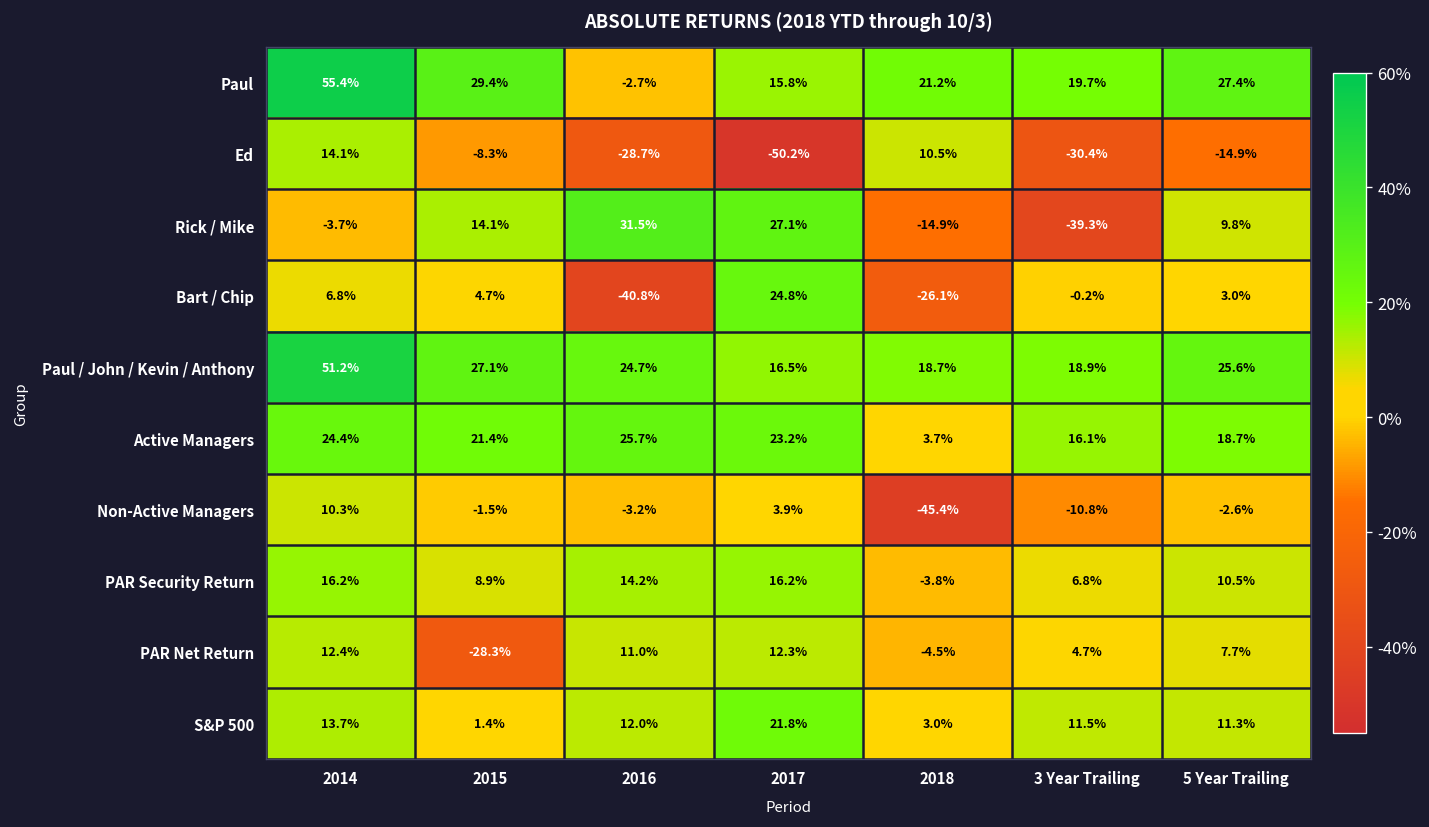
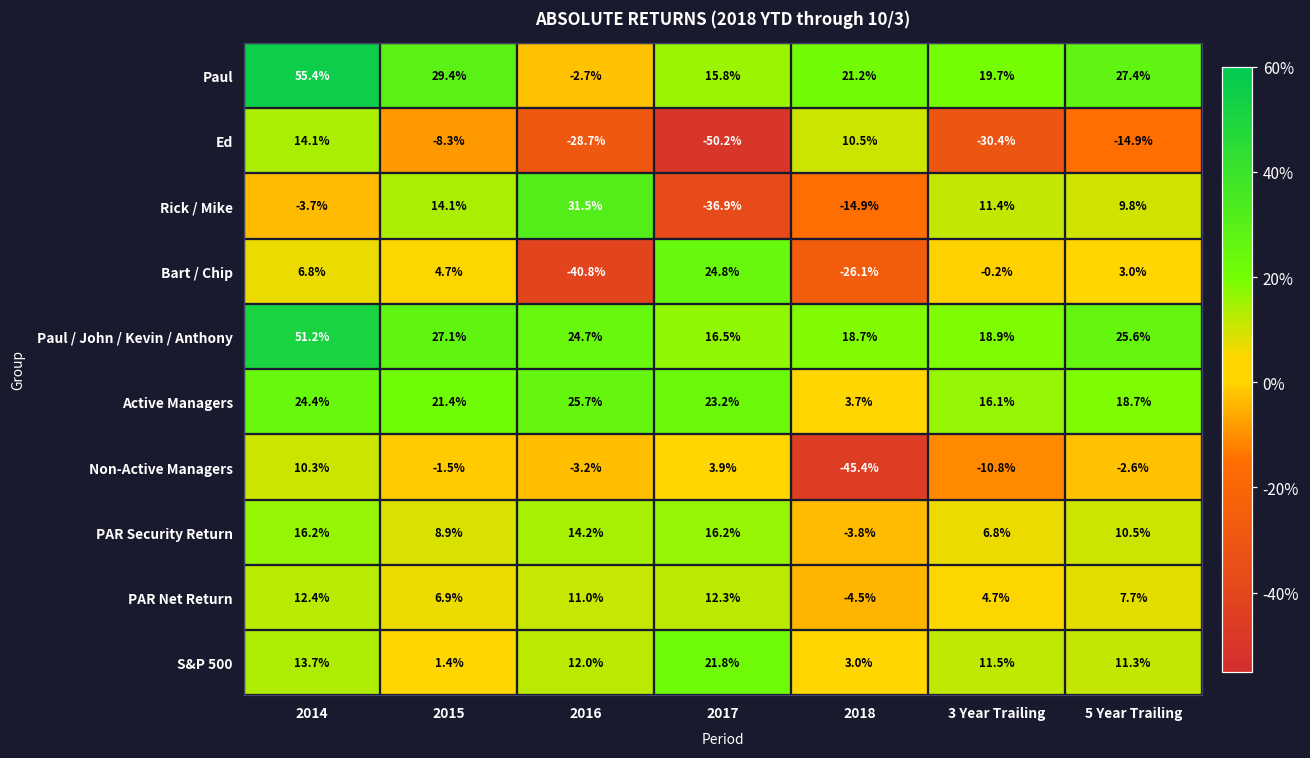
Rick / Mike, 2017: 27.1% -> -36.9%
Rick / Mike, 3 Year Trailing: -39.3% -> 11.4%
PAR Net Return, 2015: -28.3% -> 6.9%
